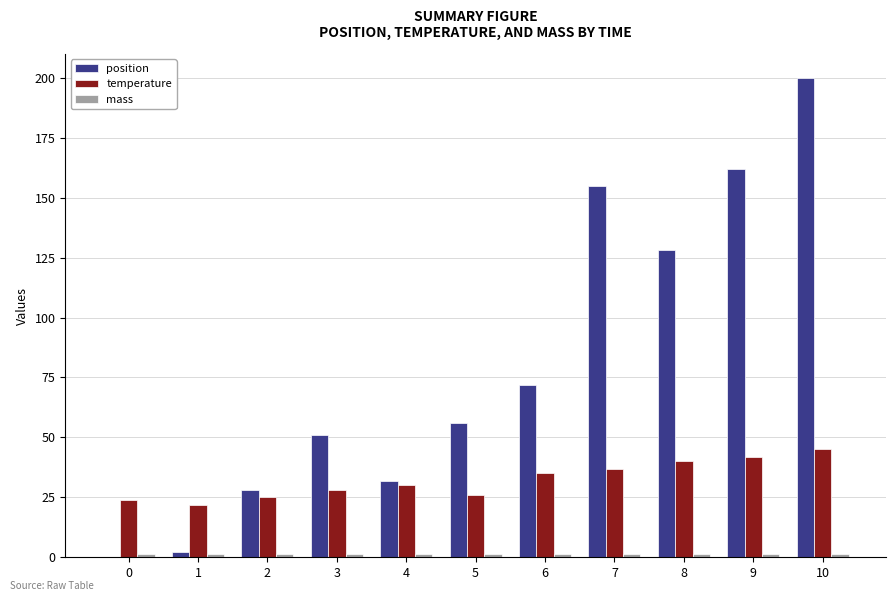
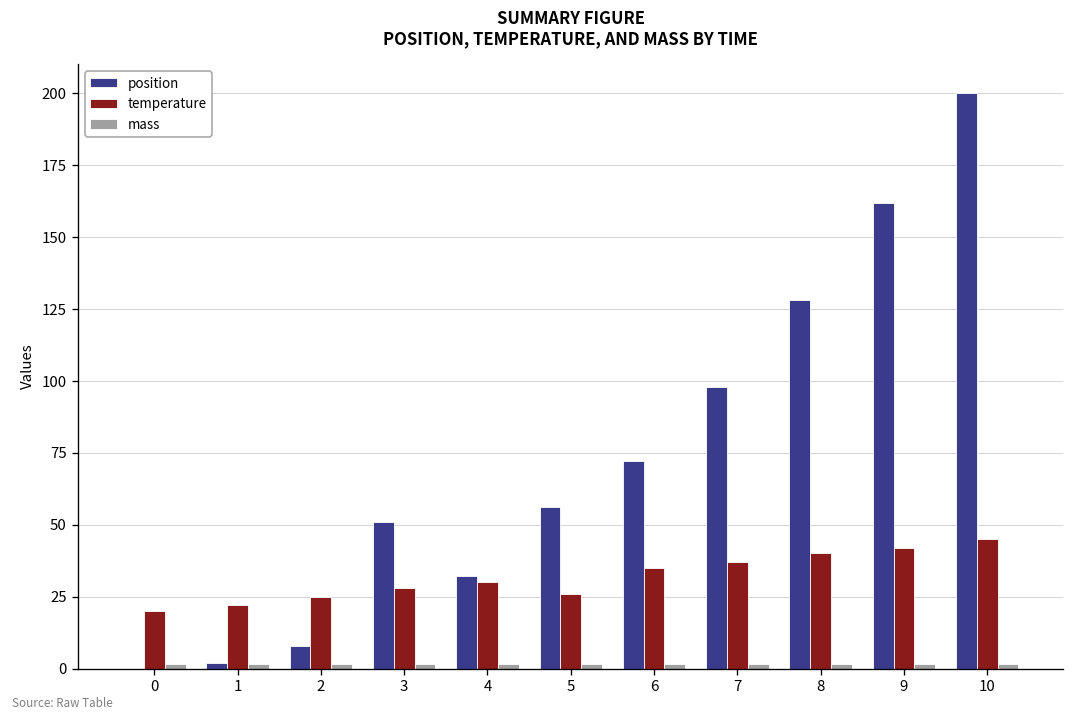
temperature, 0: 24 -> 20
position, 2: 28 -> 8
position, 7: 155 -> 98
